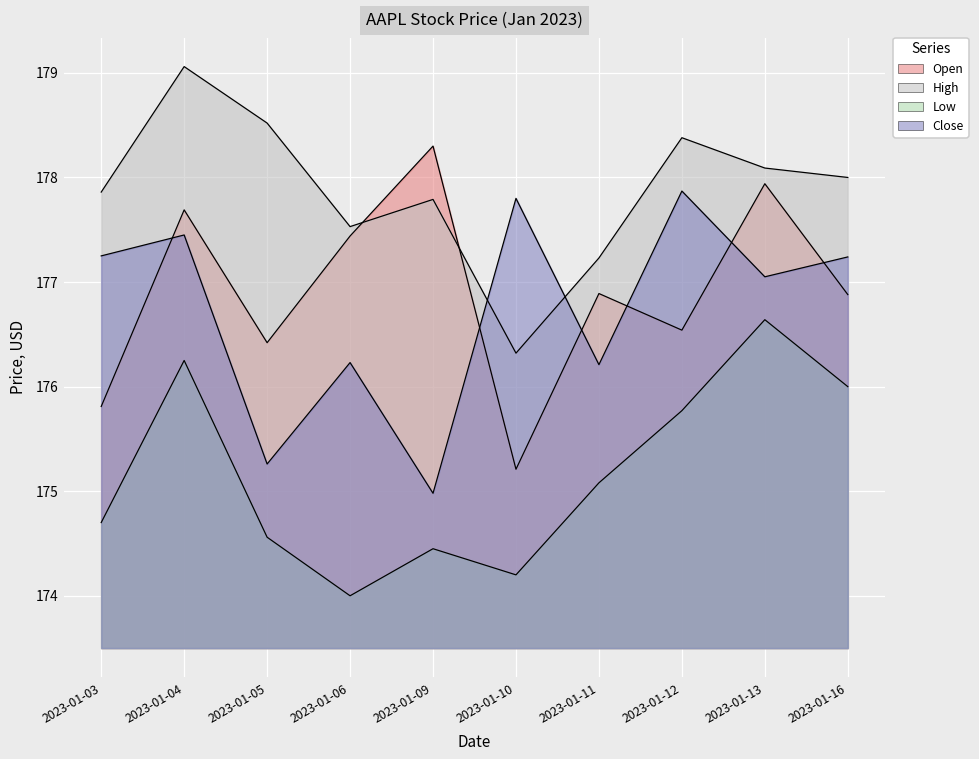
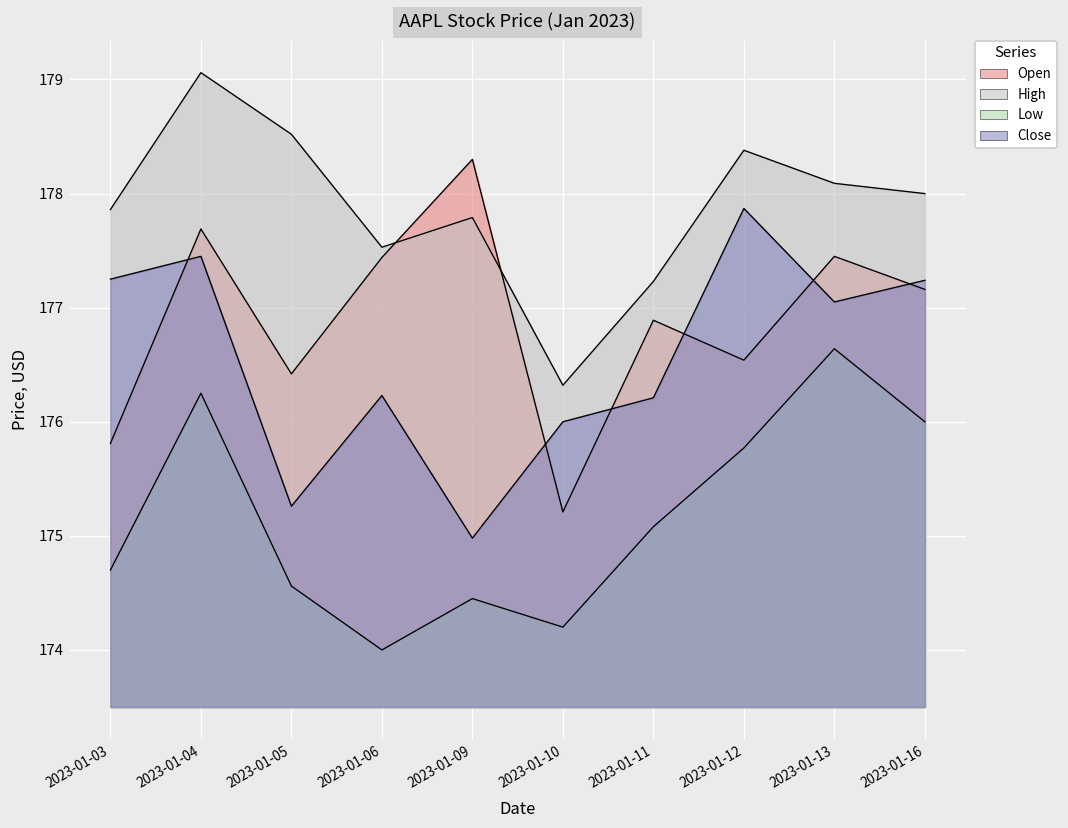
Close, 2023-01-10: 177.8 -> 176.0
Open, 2023-01-13: 177.9 -> 177.5
Open, 2023-01-16: 176.9 -> 177.2
